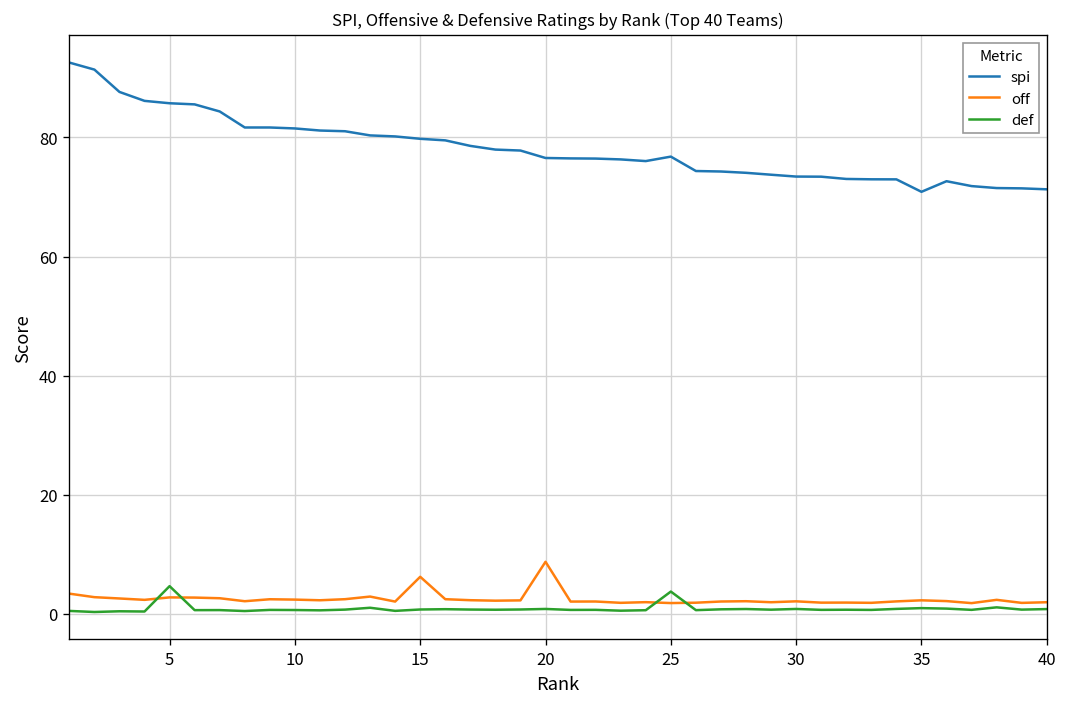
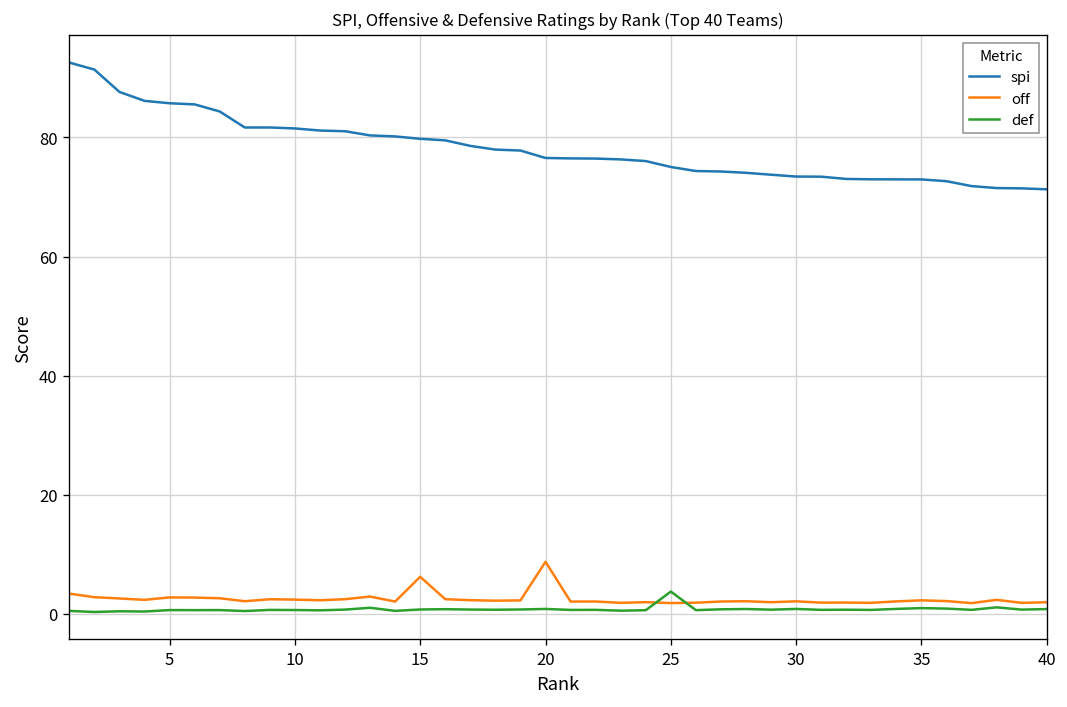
def, 5: 5 -> 1
spi, 25: 77 -> 75
spi, 35: 71 -> 73
